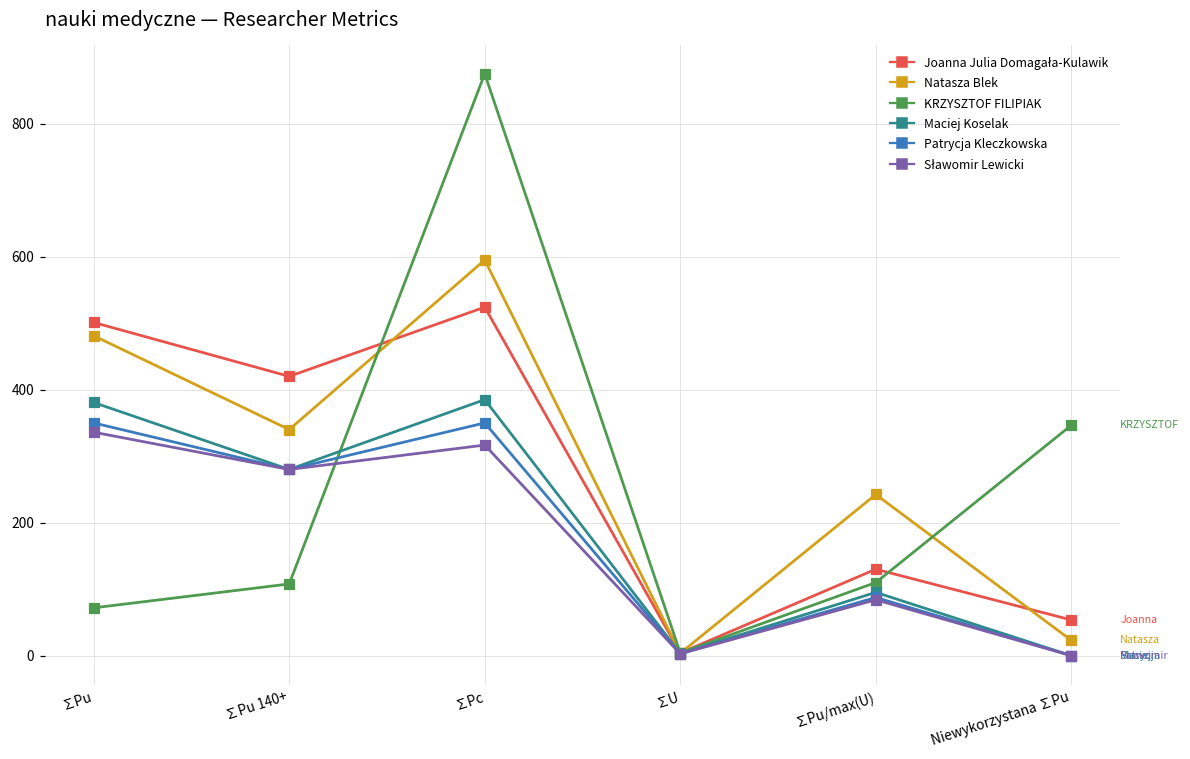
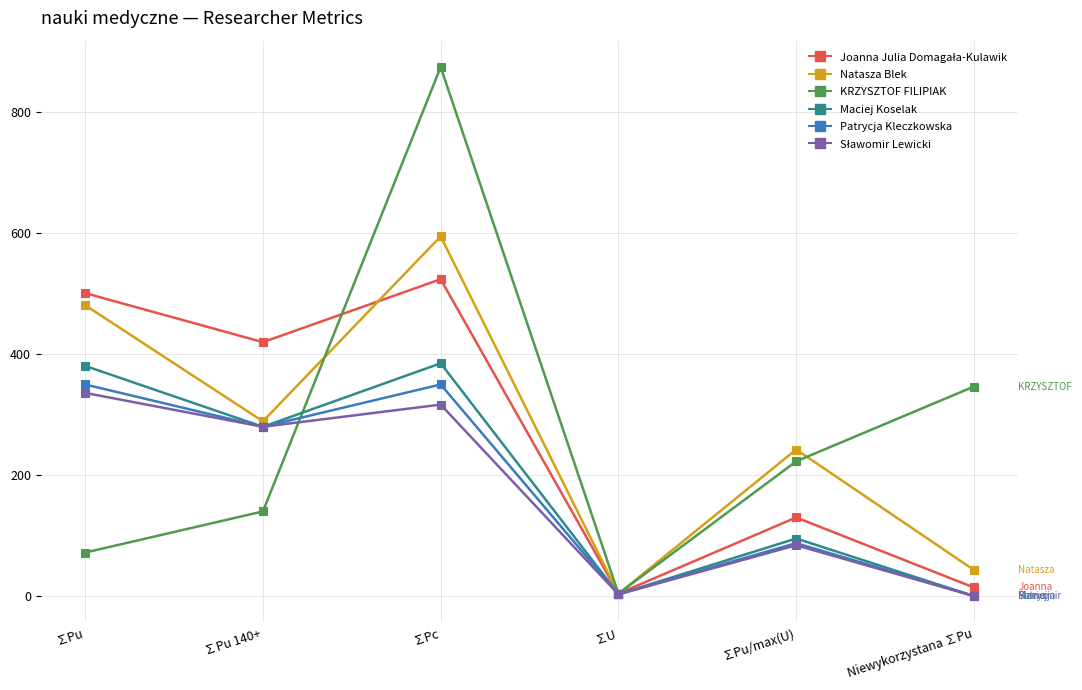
Natasza Blek, ∑Pu 140+: 340 -> 290
KRZYSZTOF FILIPIAK, ∑Pu 140+: 110 -> 140
KRZYSZTOF FILIPIAK, ∑Pu/max(U): 110 -> 220
Joanna Julia Domagała-Kulawik, Niewykorzystana ∑Pu: 50 -> 10
Natasza Blek, Niewykorzystana ∑Pu: 20 -> 40
